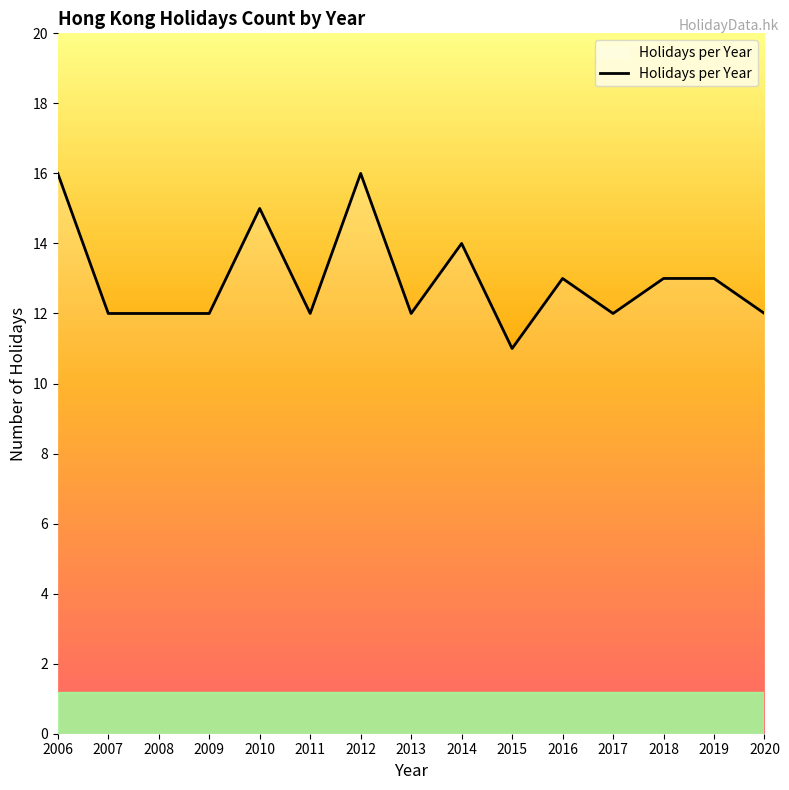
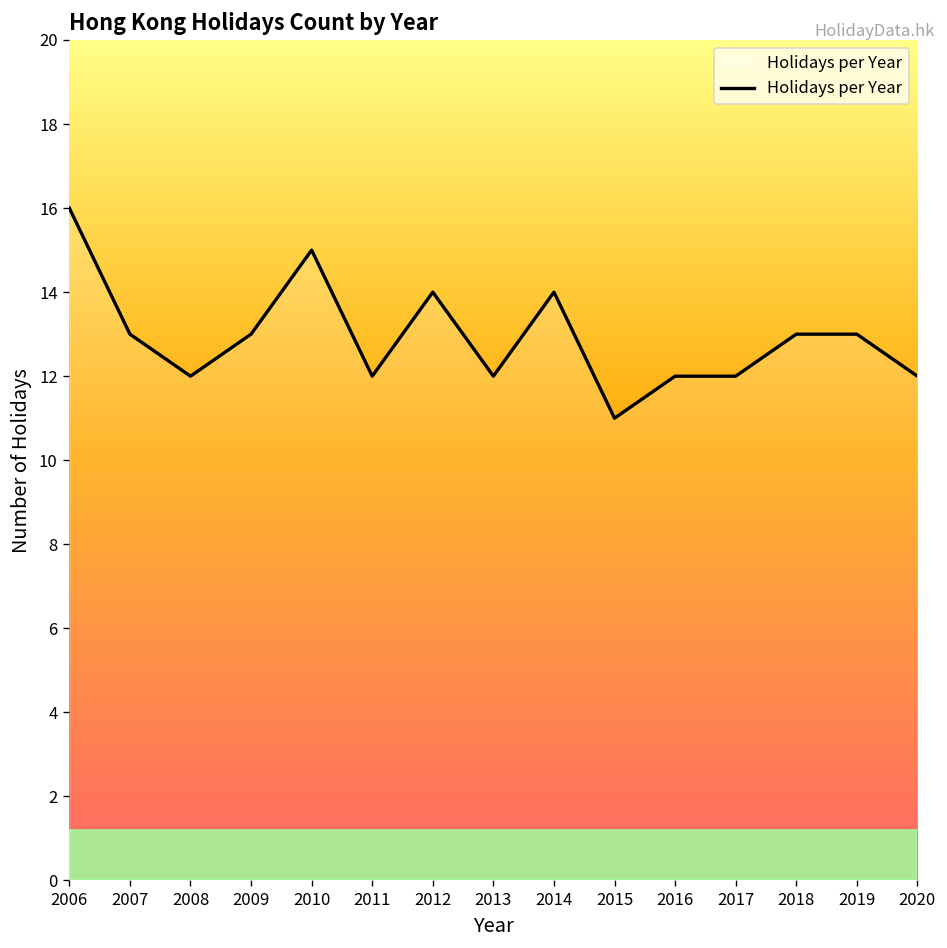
2007: 12 -> 13
2009: 12 -> 13
2012: 16 -> 14
2016: 13 -> 12
